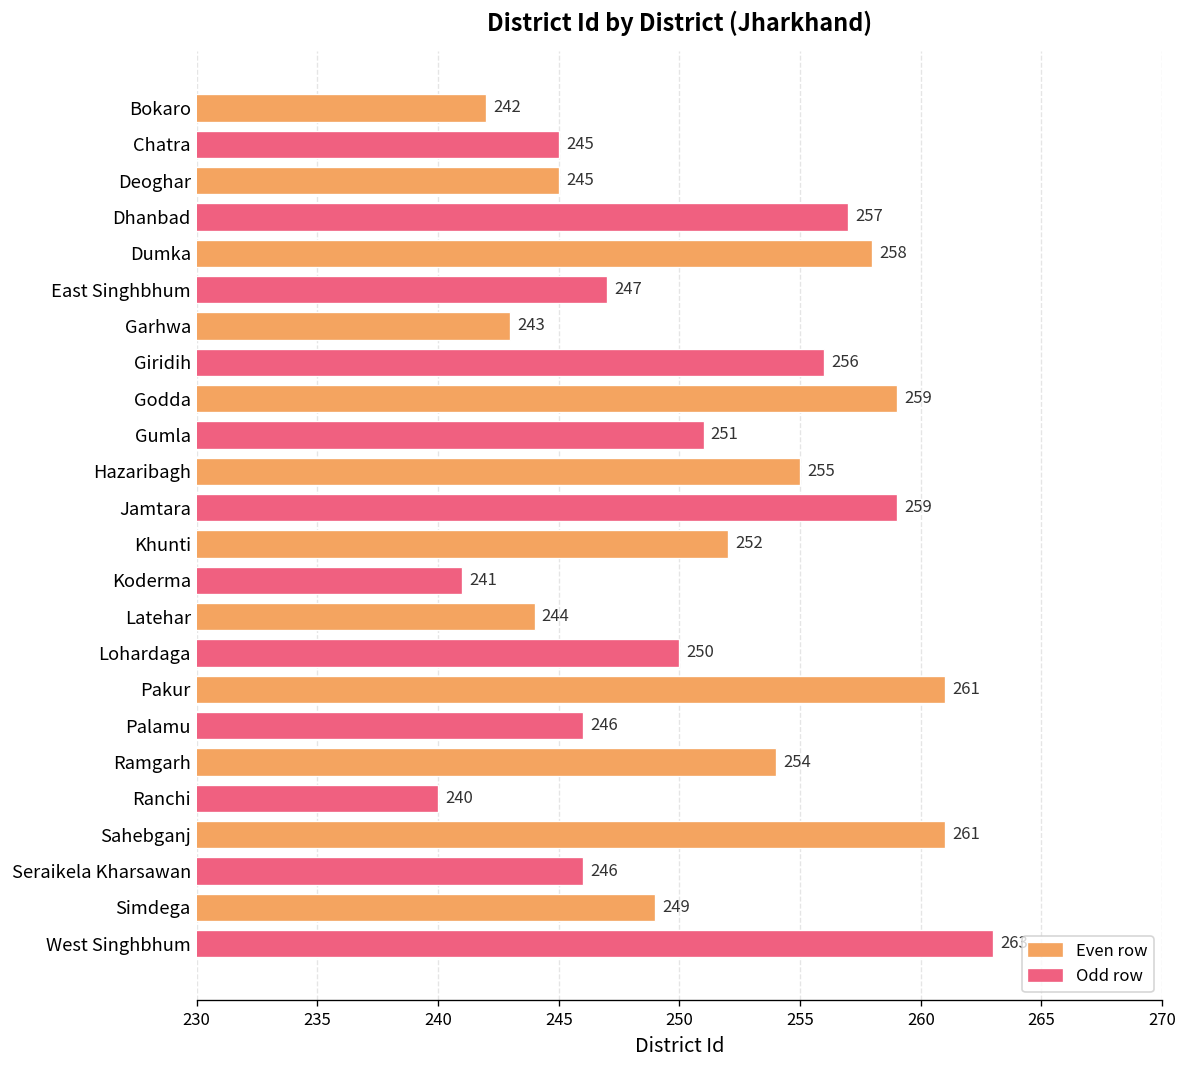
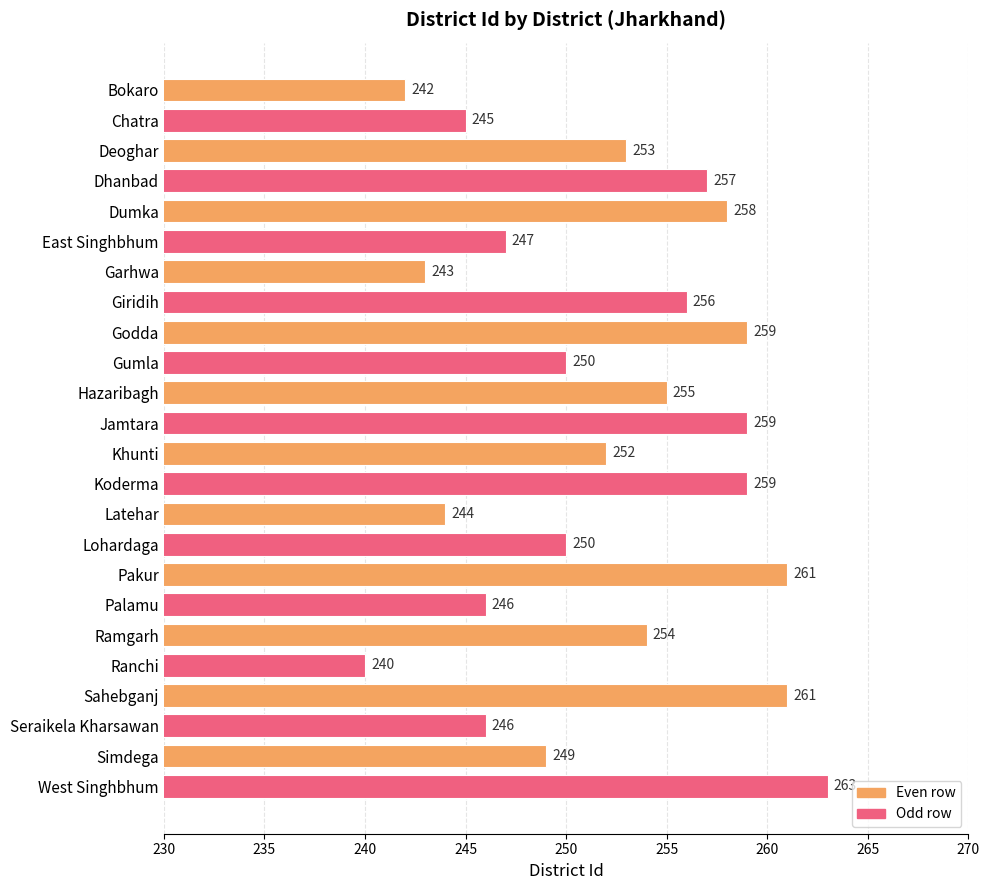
Deoghar: 245 -> 253
Gumla: 251 -> 250
Koderma: 241 -> 259
